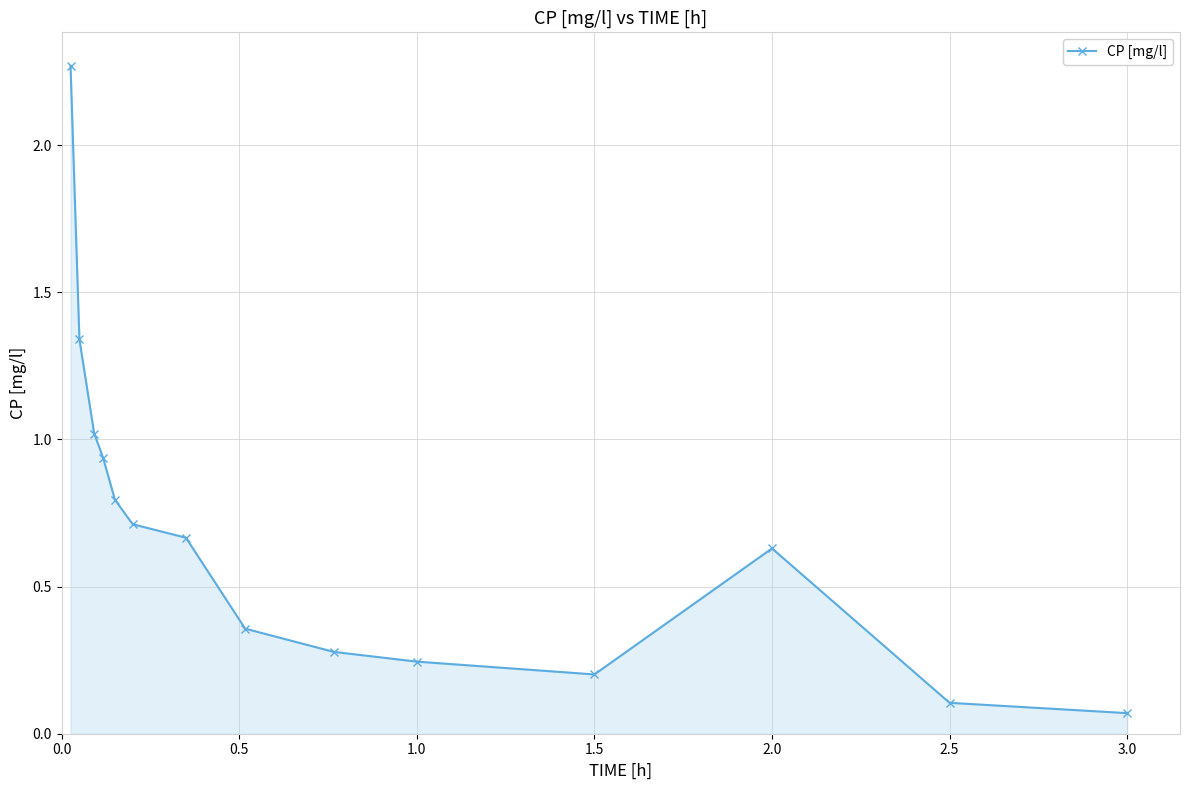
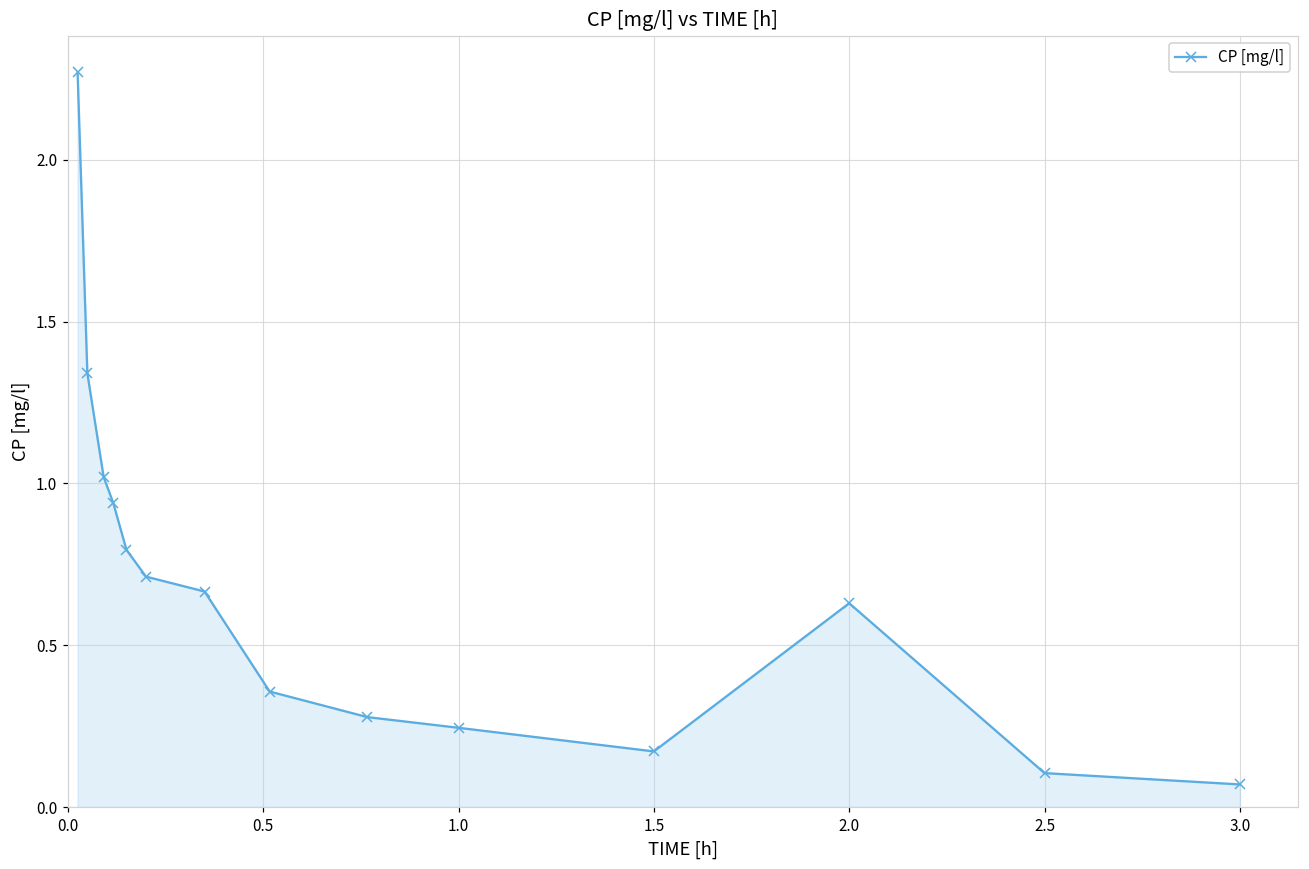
1.5: 0.20 -> 0.17
